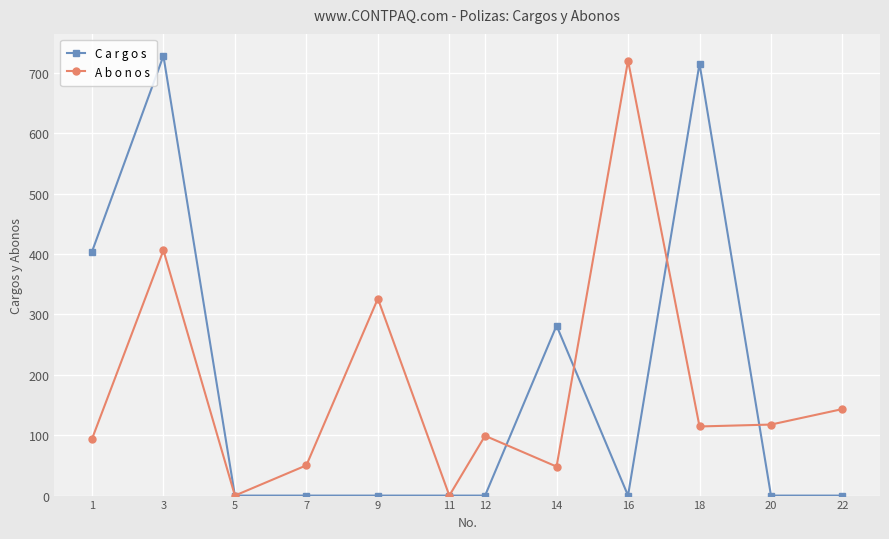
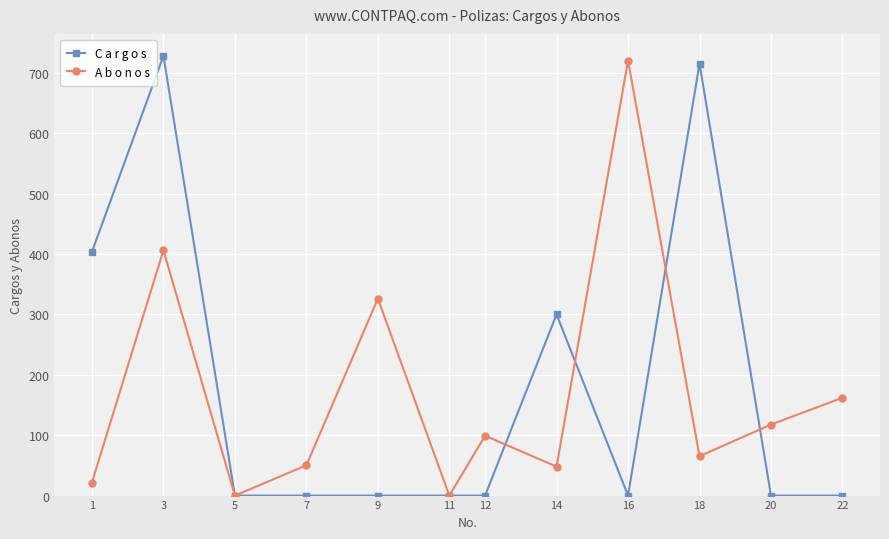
A b o n o s, 1: 90 -> 20
C a r g o s, 14: 280 -> 300
A b o n o s, 18: 110 -> 70
A b o n o s, 22: 140 -> 160
